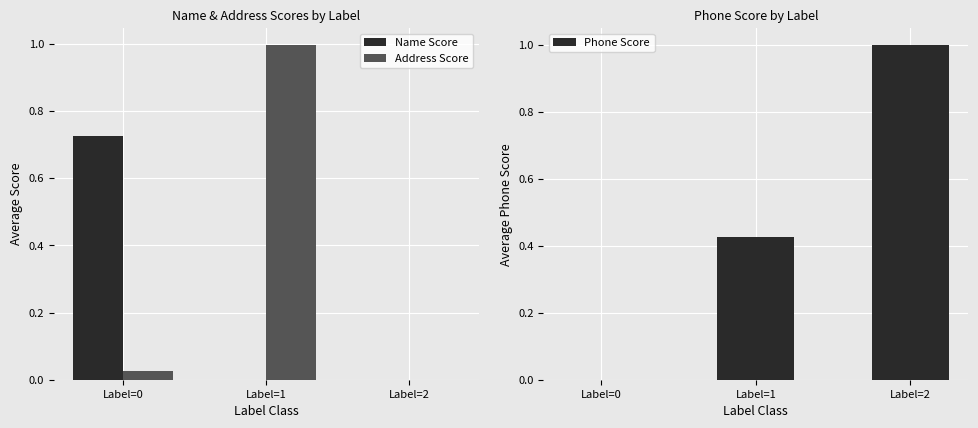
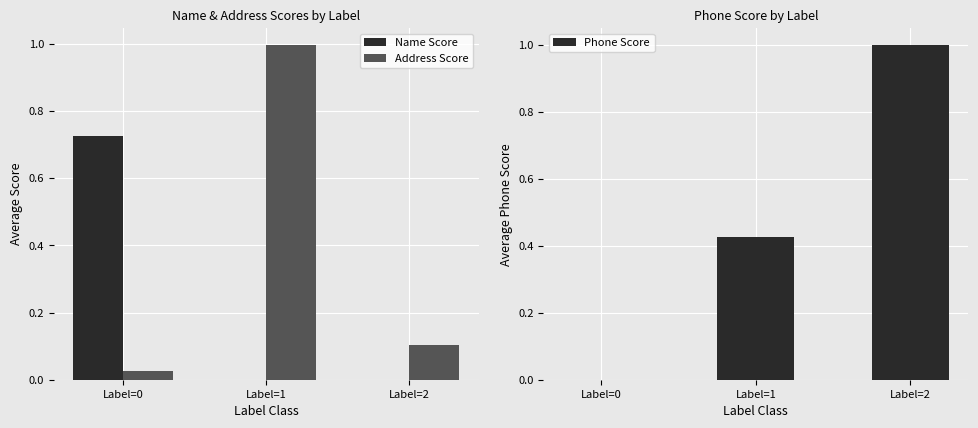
Name & Address Scores by Label, Address Score, Label=2: 0.00 -> 0.10
